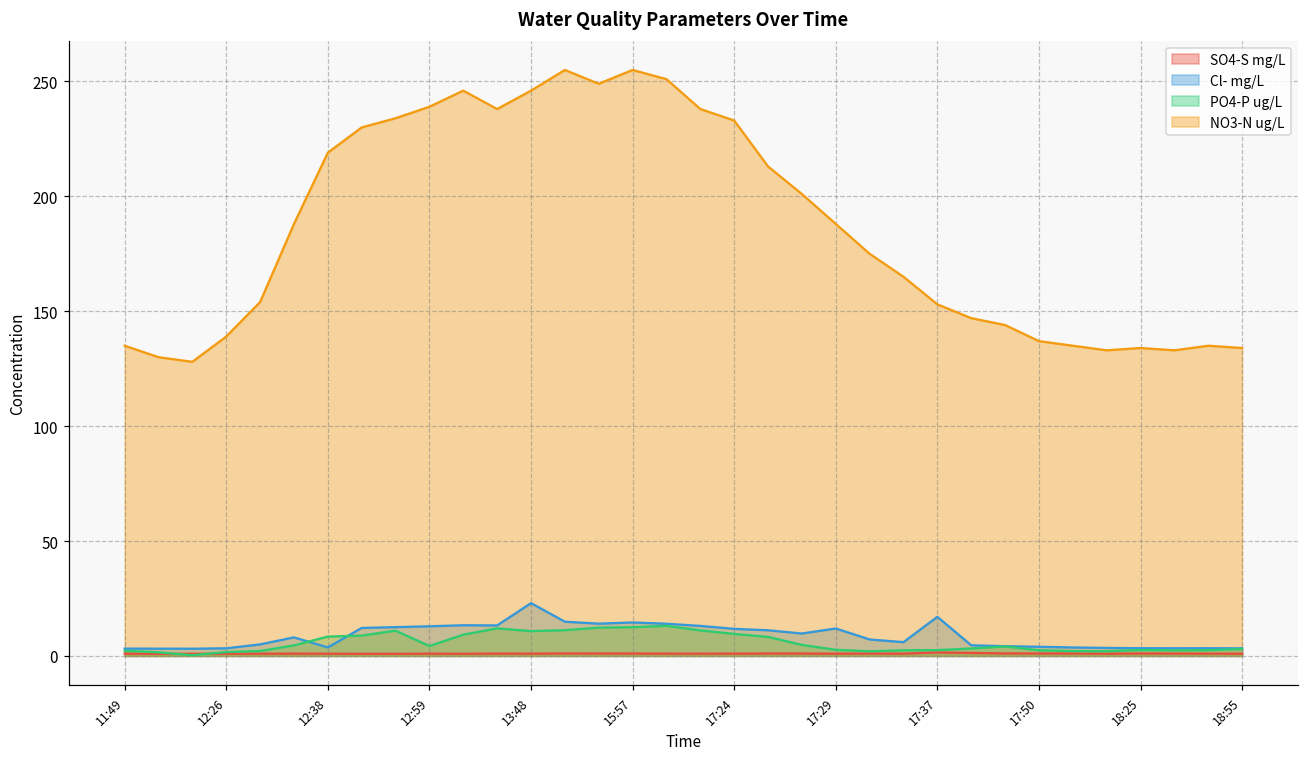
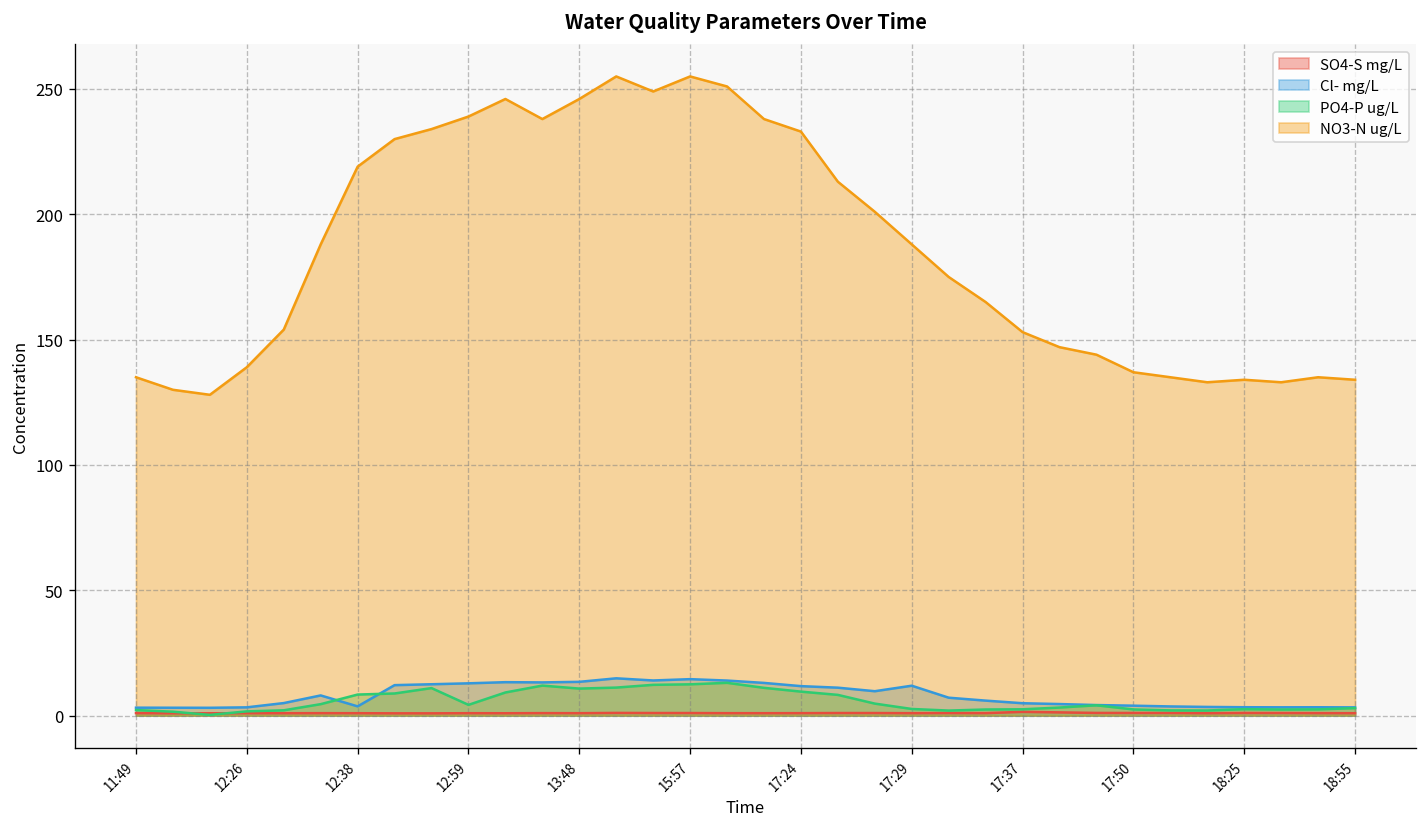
Cl- mg/L, 13:48: 23 -> 13
Cl- mg/L, 17:37: 17 -> 5
